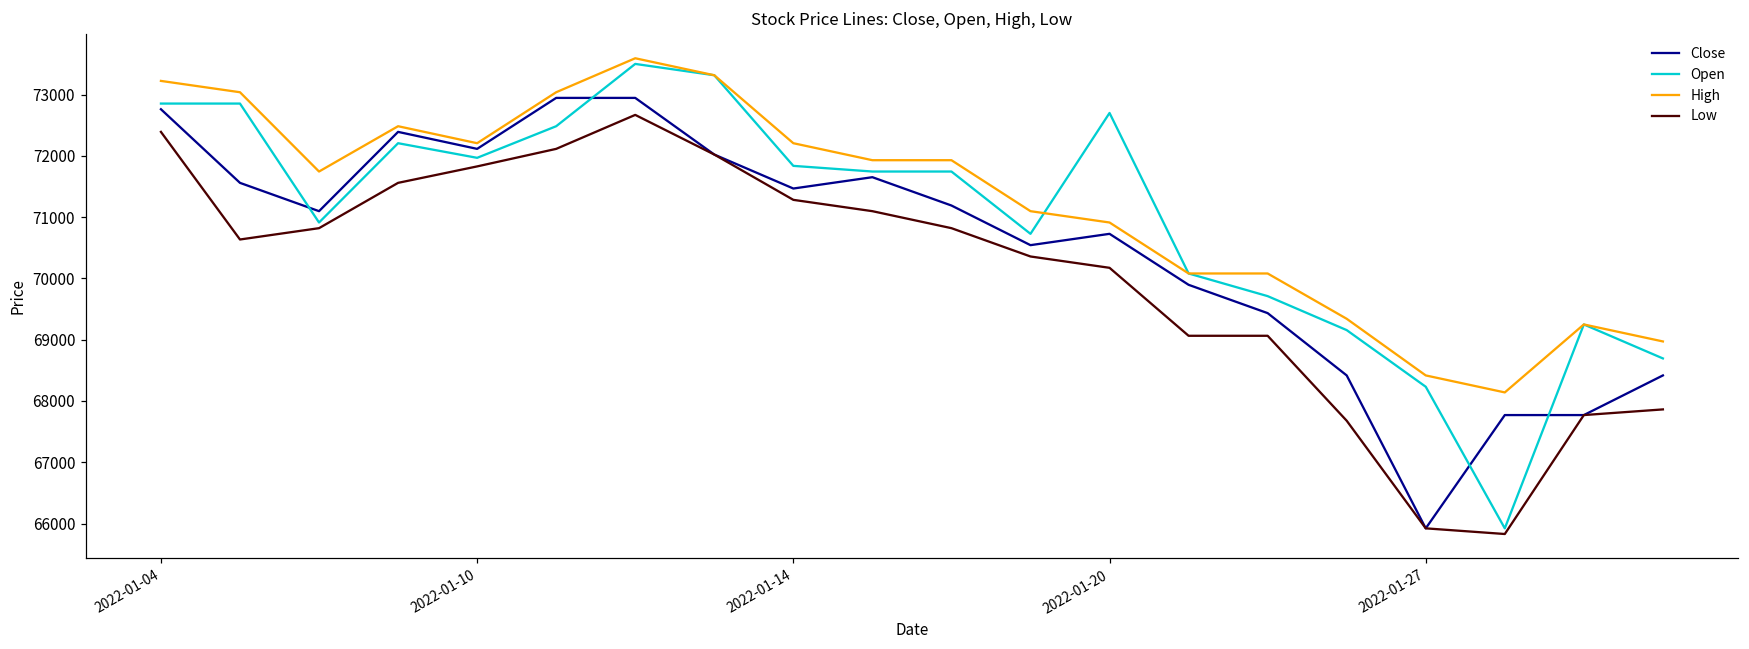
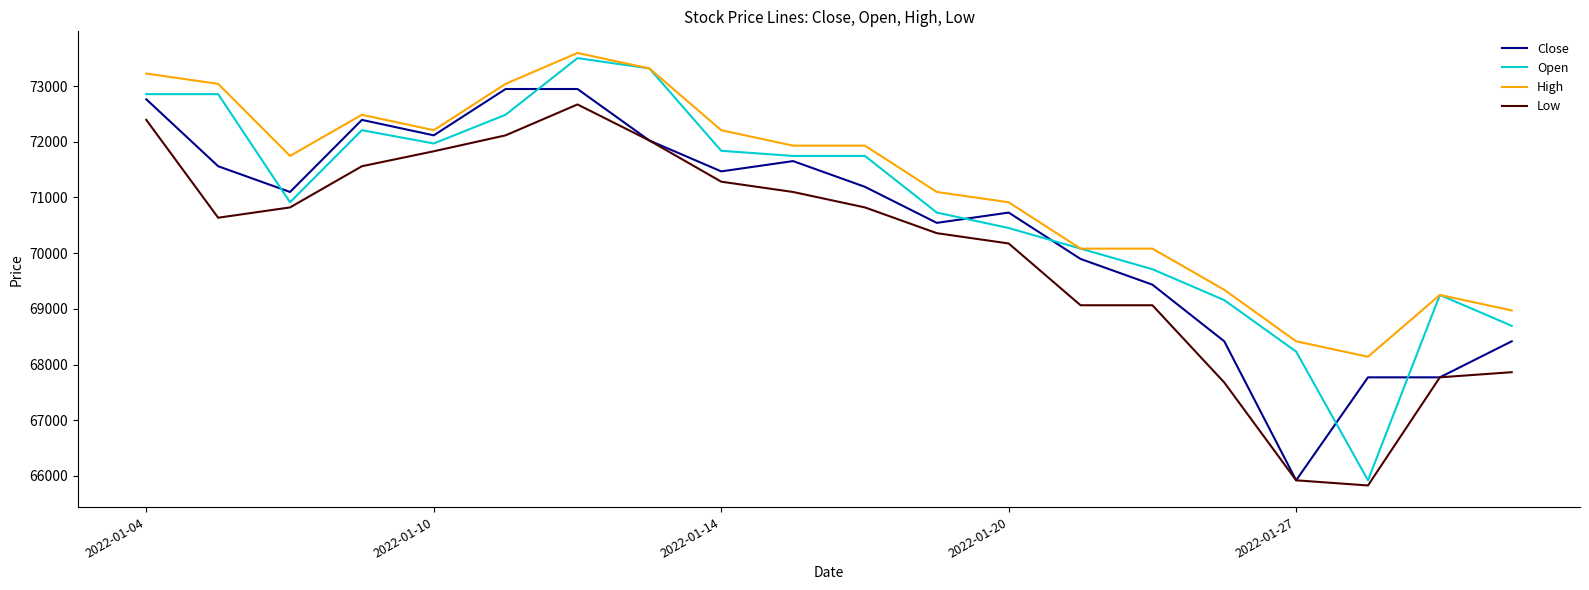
Open, 2022-01-20: 72700 -> 70500
